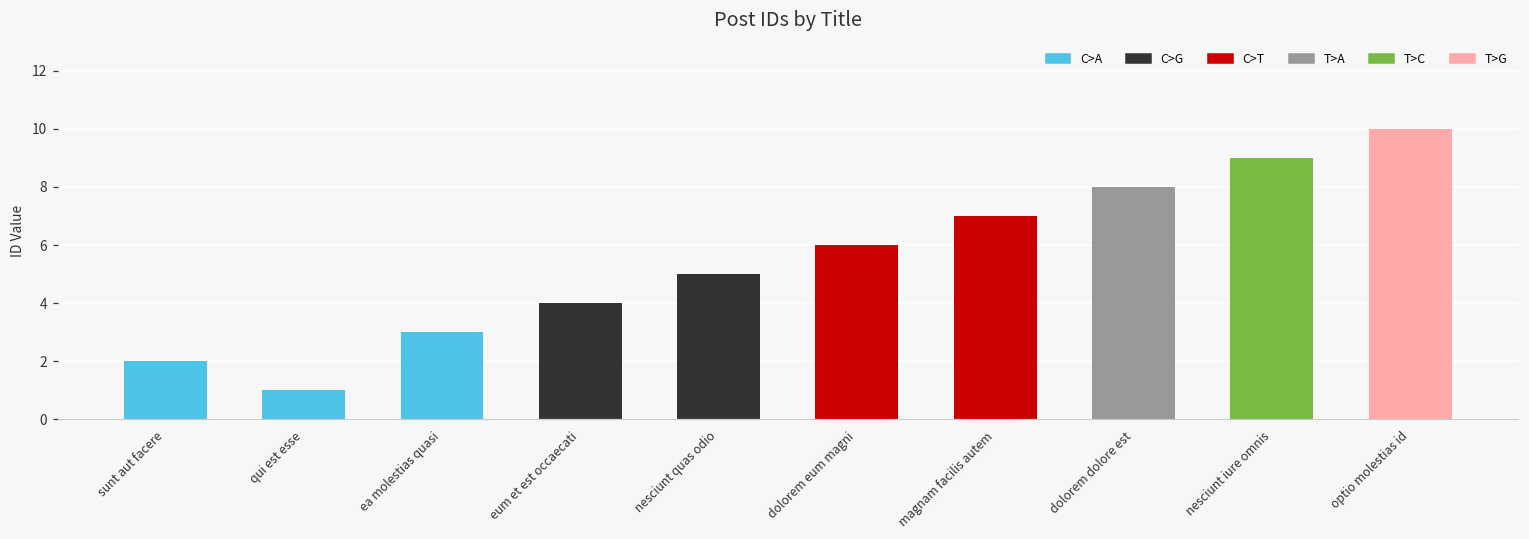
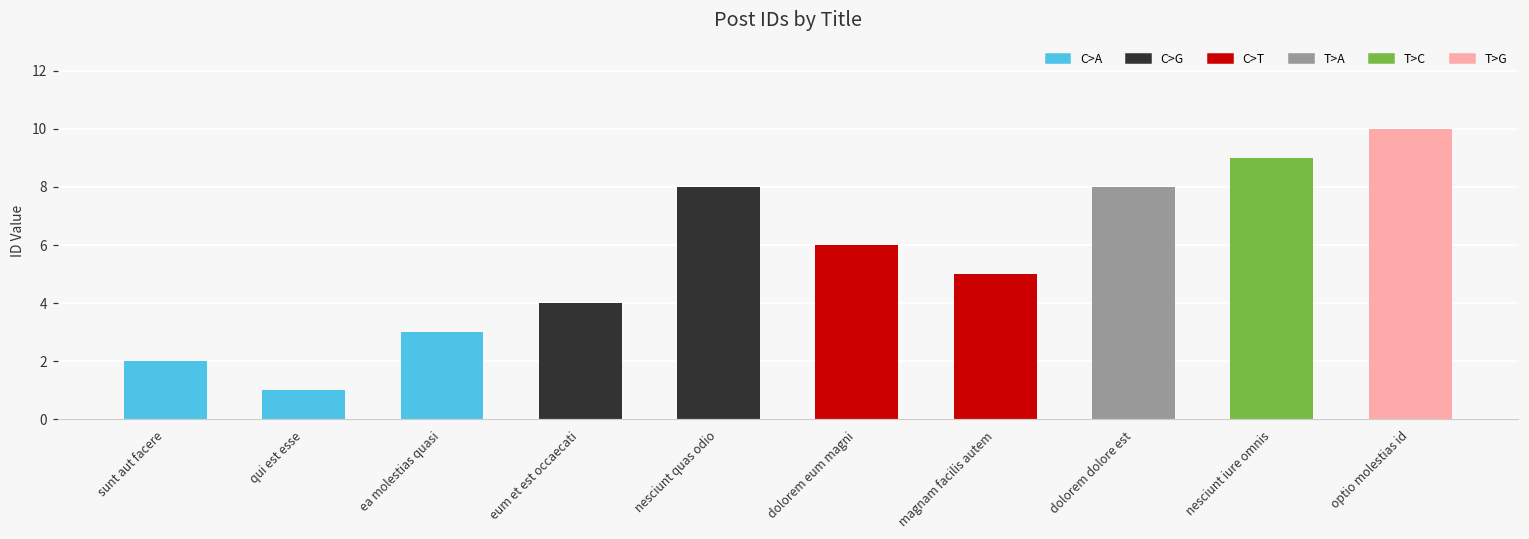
nesciunt quas odio: 5 -> 8
magnam facilis autem: 7 -> 5
